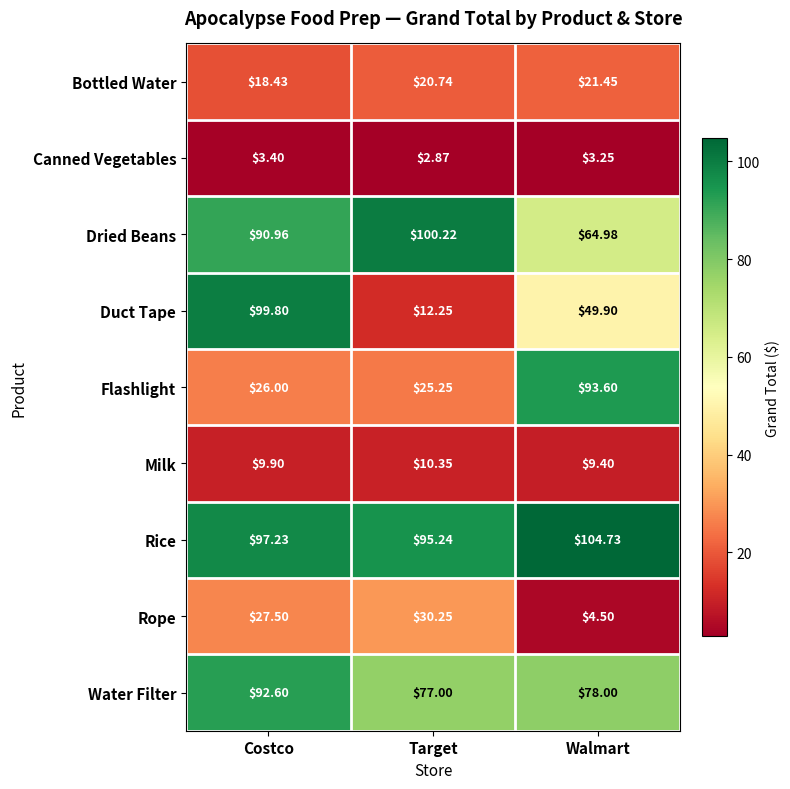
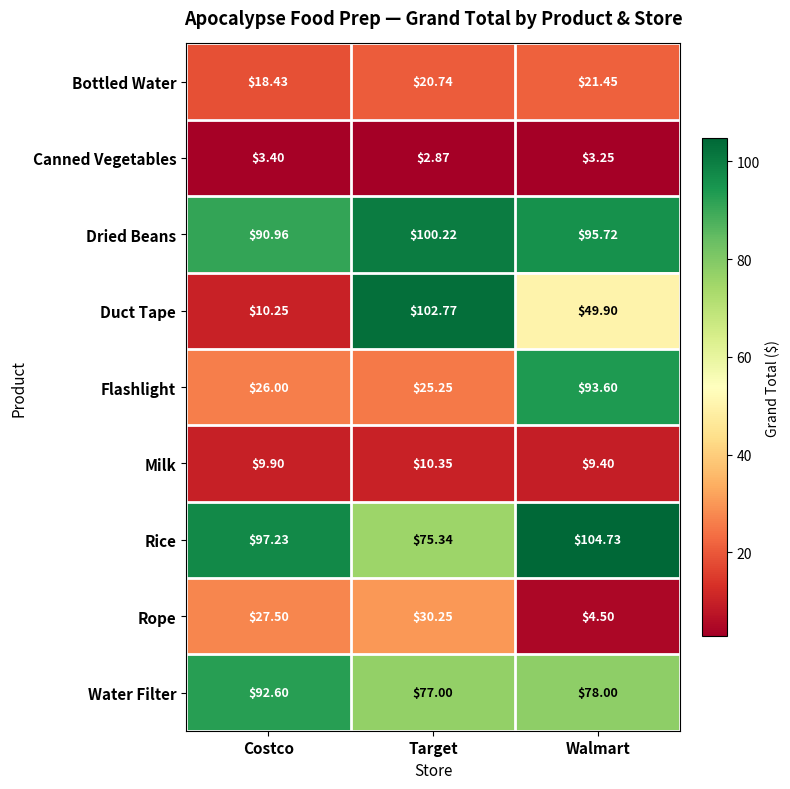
Dried Beans, Walmart: $64.98 -> $95.72
Duct Tape, Costco: $99.80 -> $10.25
Duct Tape, Target: $12.25 -> $102.77
Rice, Target: $95.24 -> $75.34
